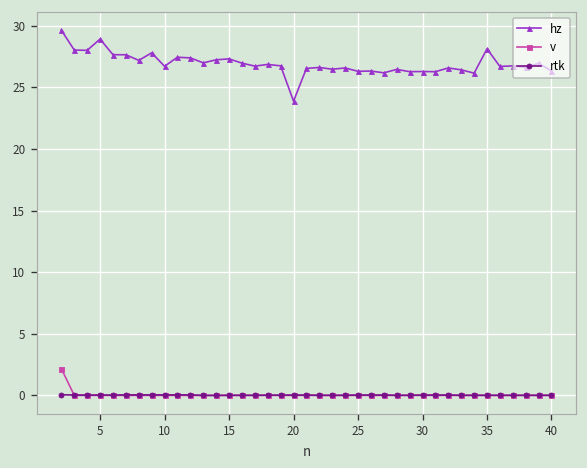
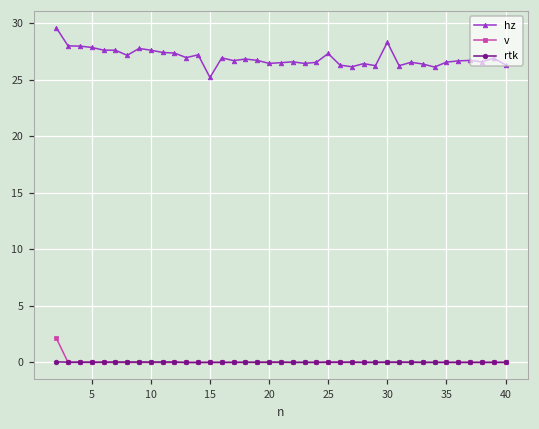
hz, 5: 28.9 -> 27.9
hz, 10: 26.7 -> 27.6
hz, 15: 27.3 -> 25.2
hz, 20: 23.9 -> 26.5
hz, 25: 26.3 -> 27.3
hz, 30: 26.3 -> 28.3
hz, 35: 28.1 -> 26.6
